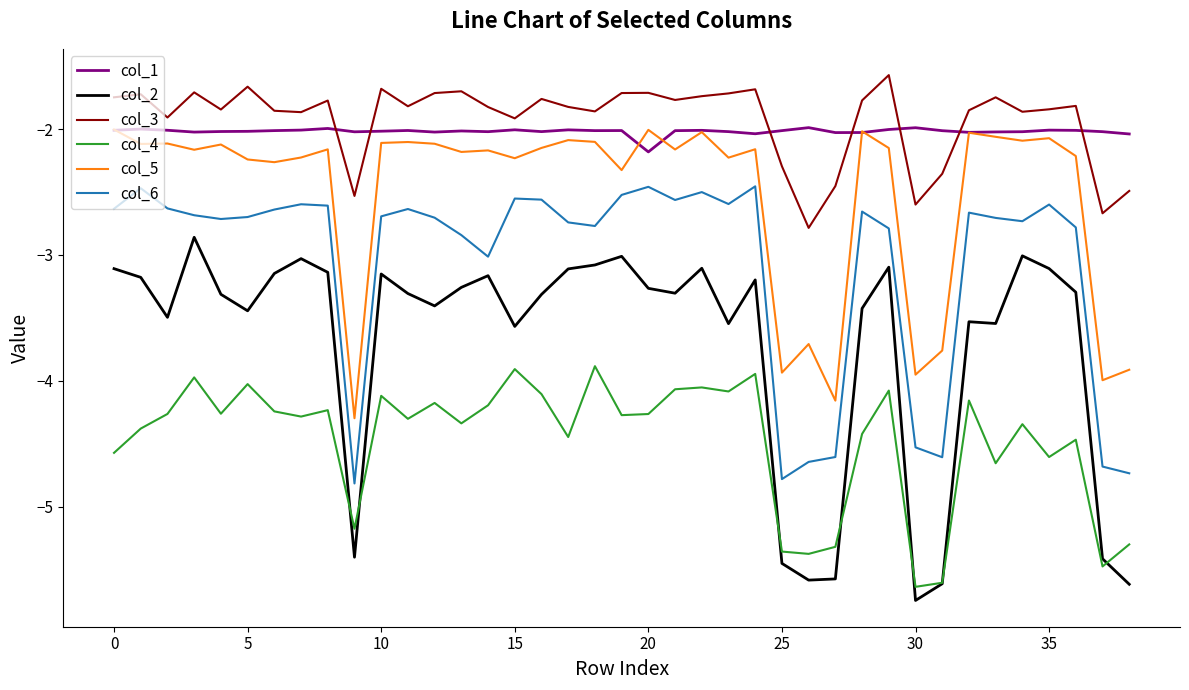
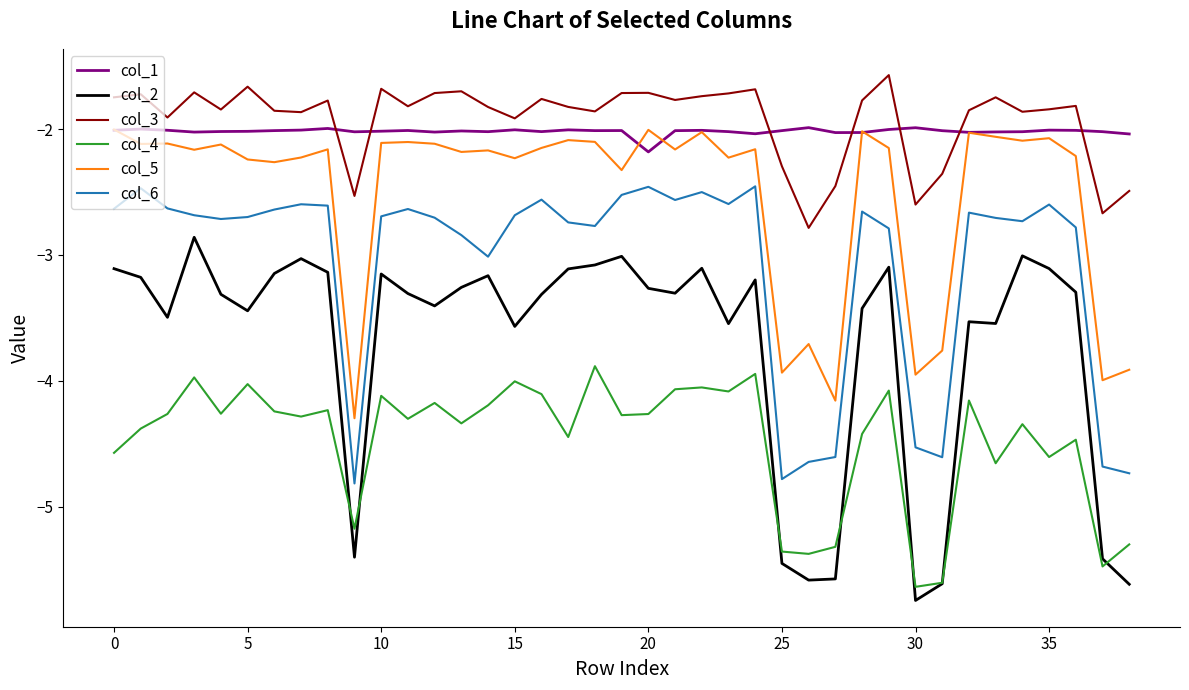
col_4, 15: -3.91 -> -4.00
col_6, 15: -2.55 -> -2.68
